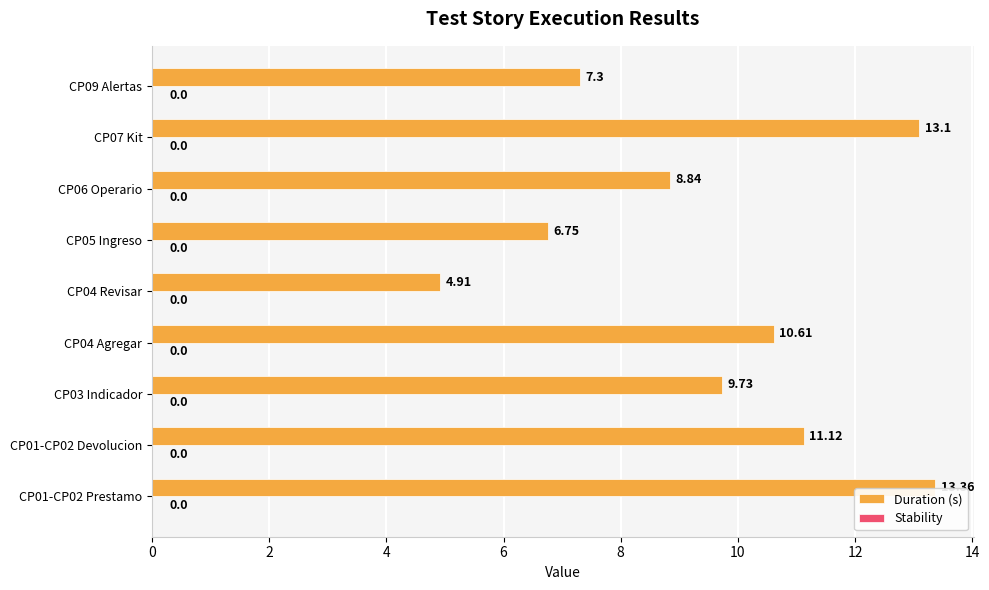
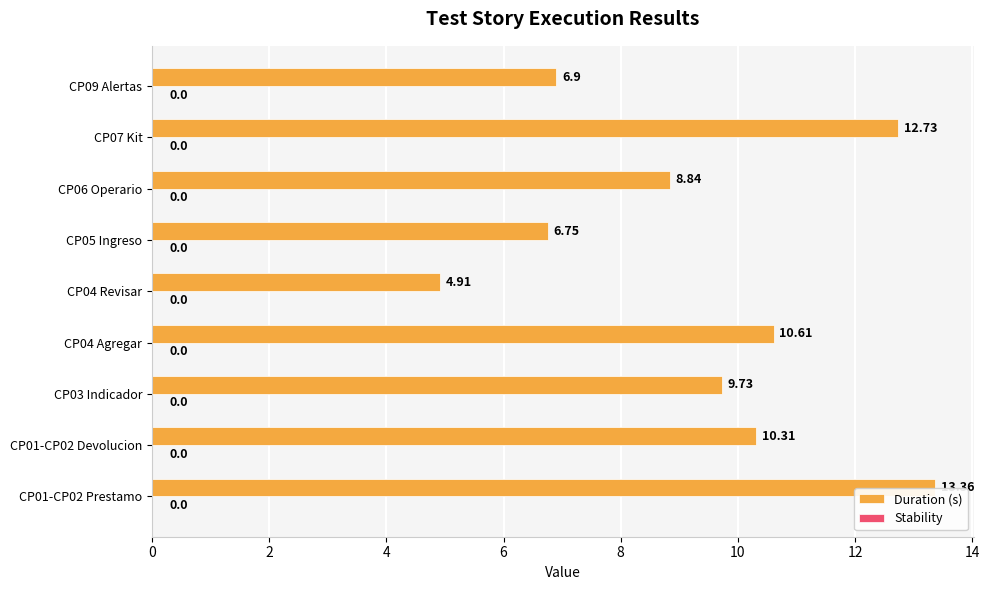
Duration (s), CP09 Alertas: 7.3 -> 6.9
Duration (s), CP07 Kit: 13.1 -> 12.73
Duration (s), CP01-CP02 Devolucion: 11.12 -> 10.31
